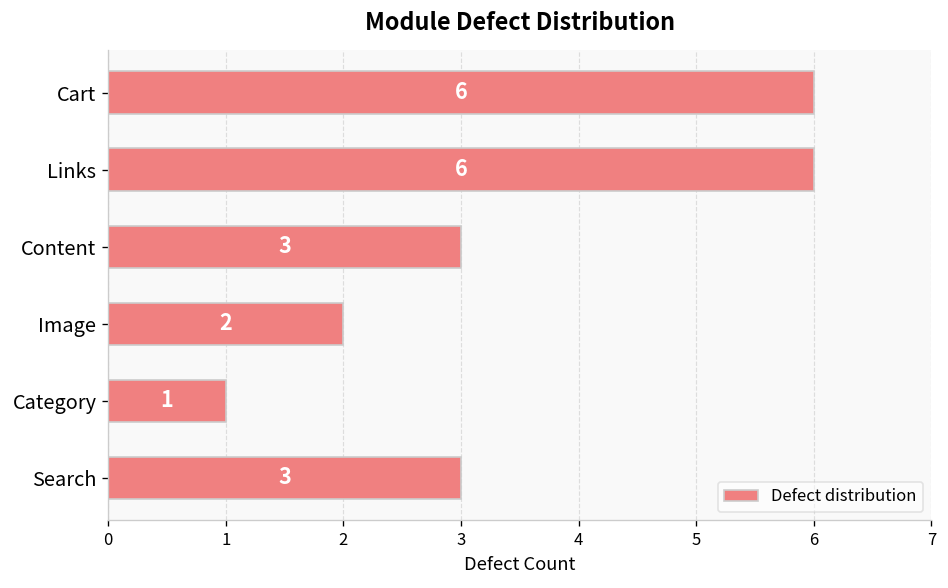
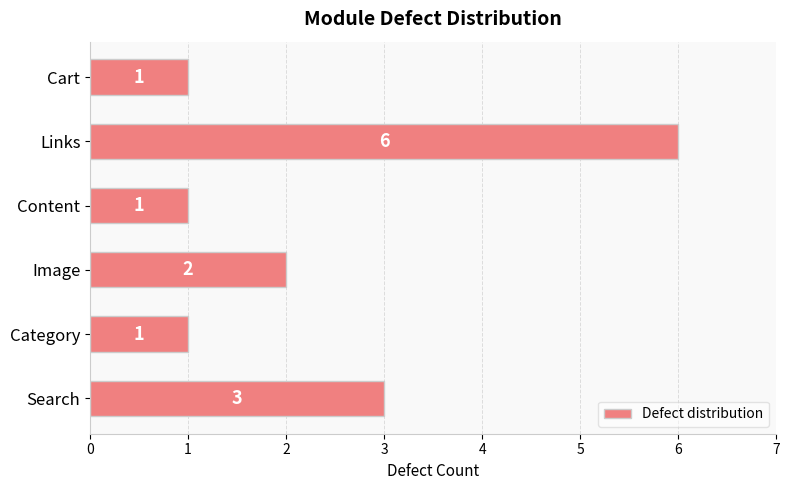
Cart: 6 -> 1
Content: 3 -> 1
